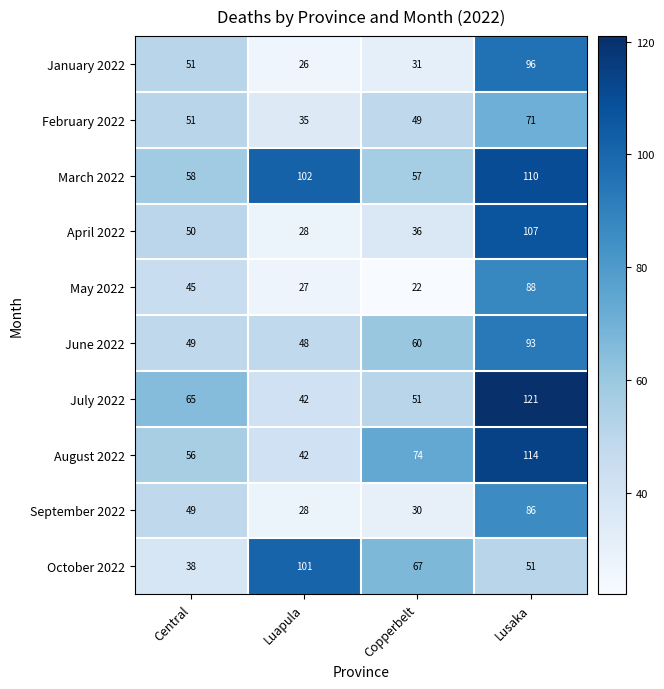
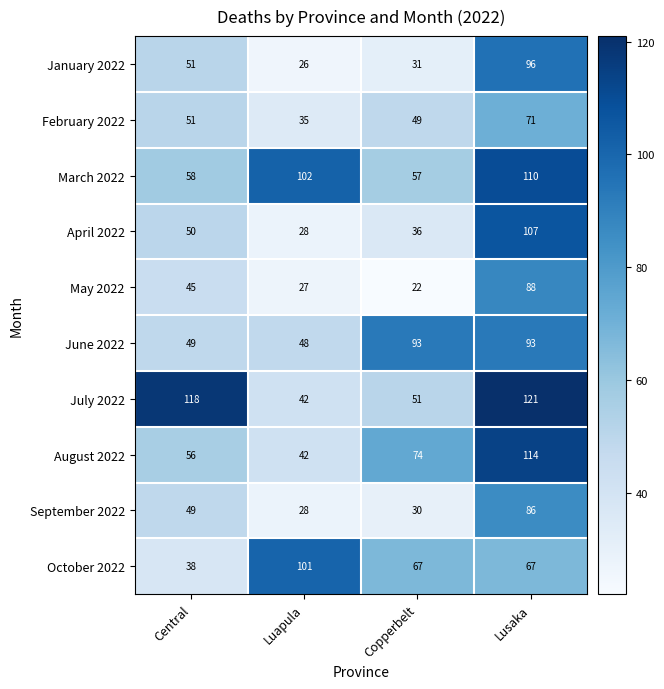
June 2022, Copperbelt: 60 -> 93
July 2022, Central: 65 -> 118
October 2022, Lusaka: 51 -> 67
